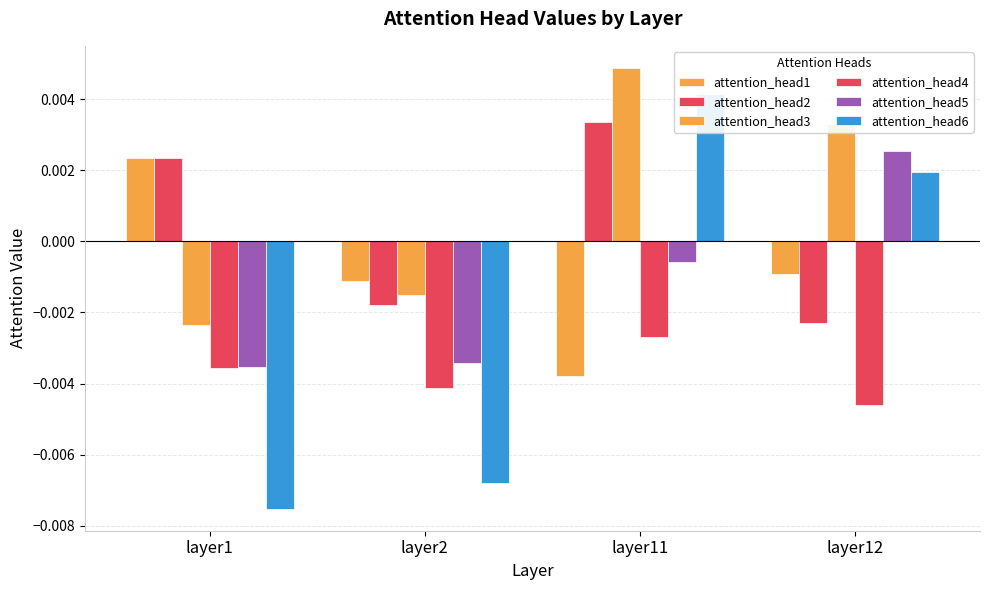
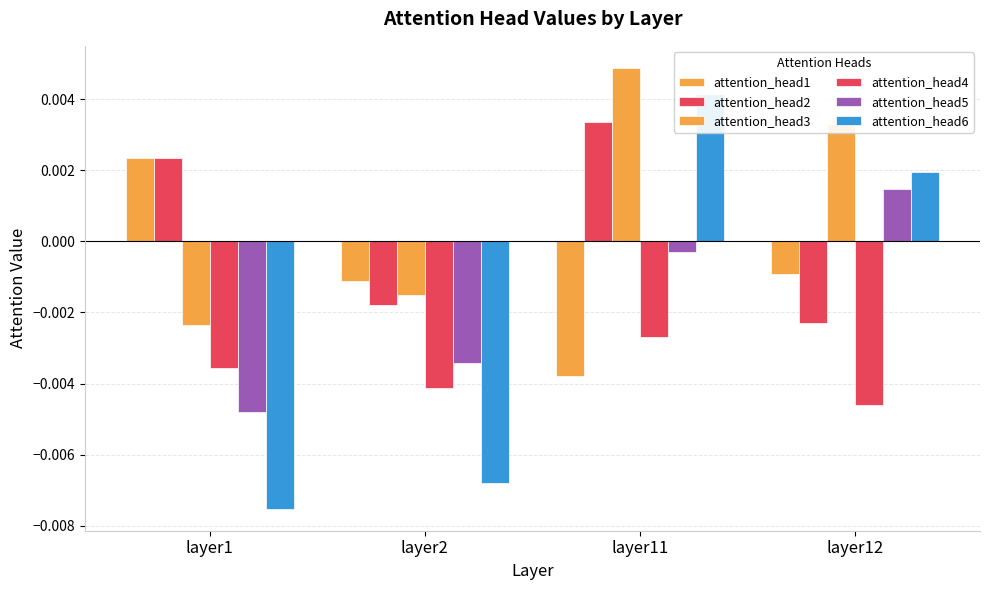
attention_head5, layer1: -0.0035 -> -0.0048
attention_head5, layer11: -0.0006 -> -0.0003
attention_head5, layer12: 0.0025 -> 0.0015
